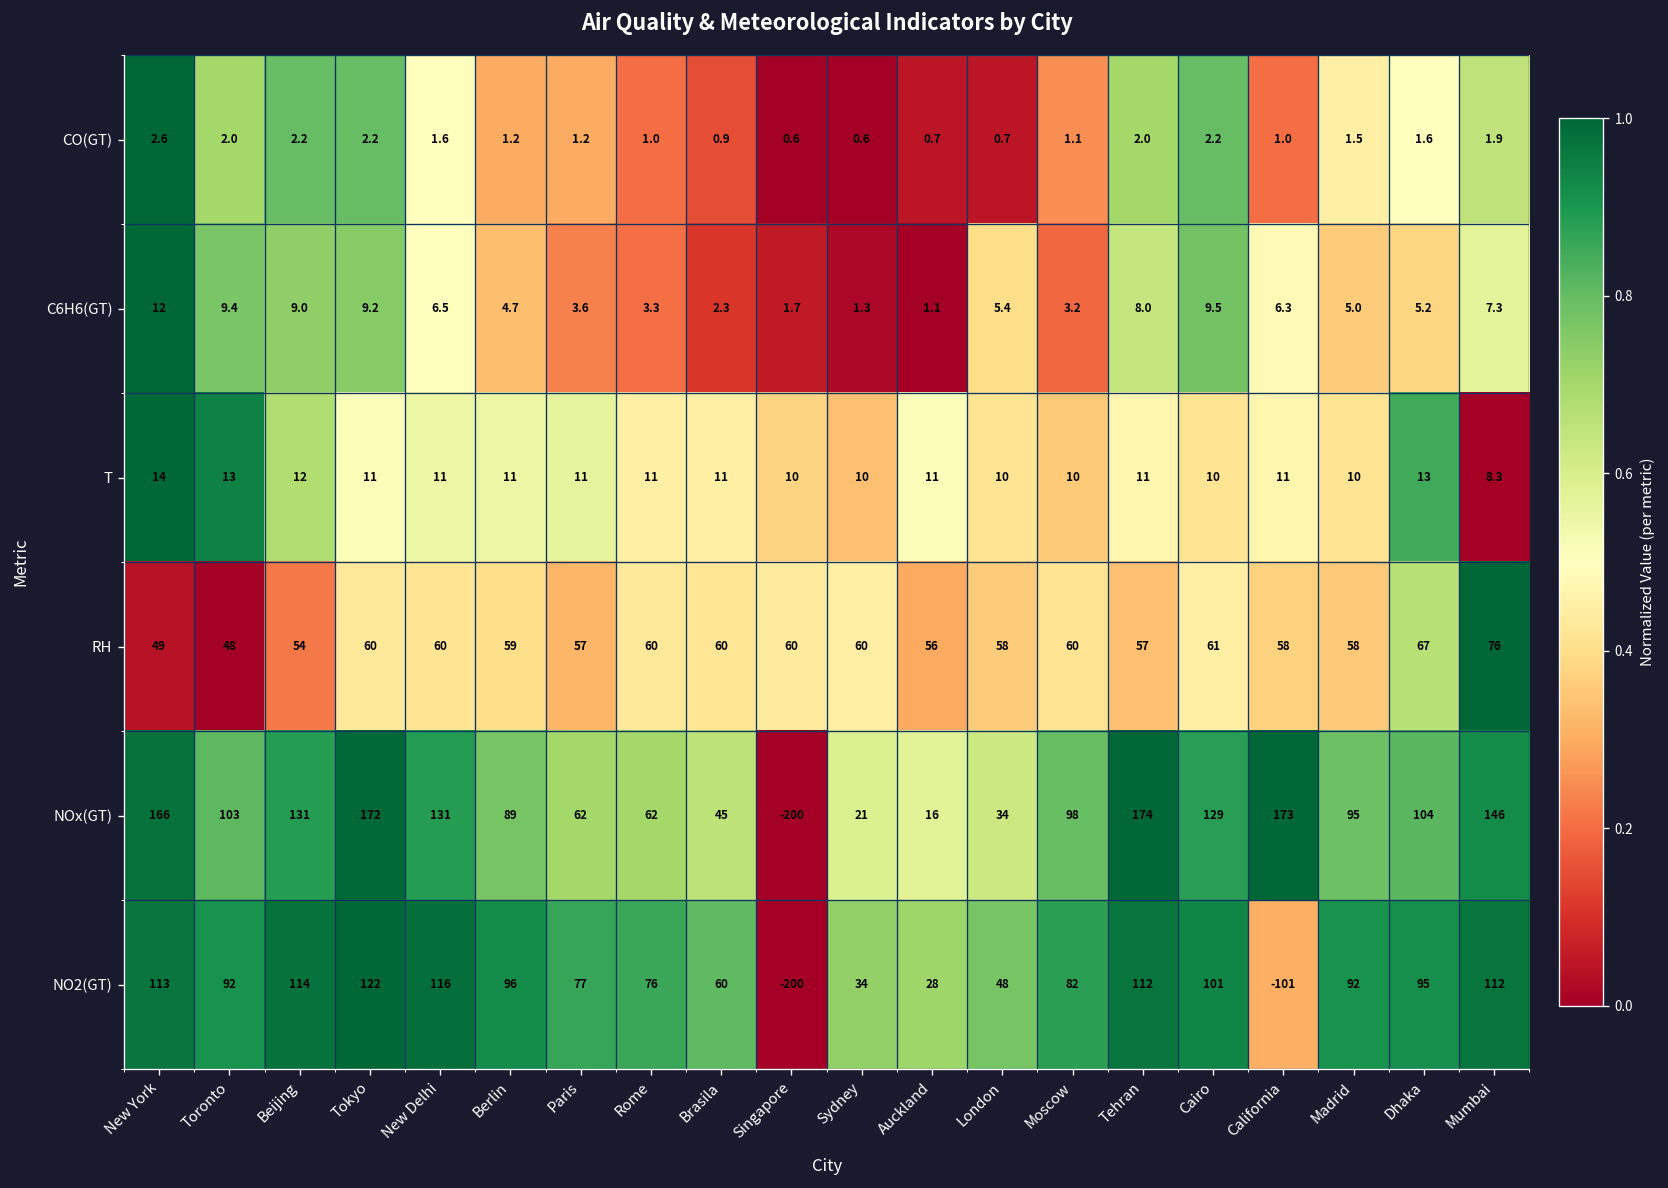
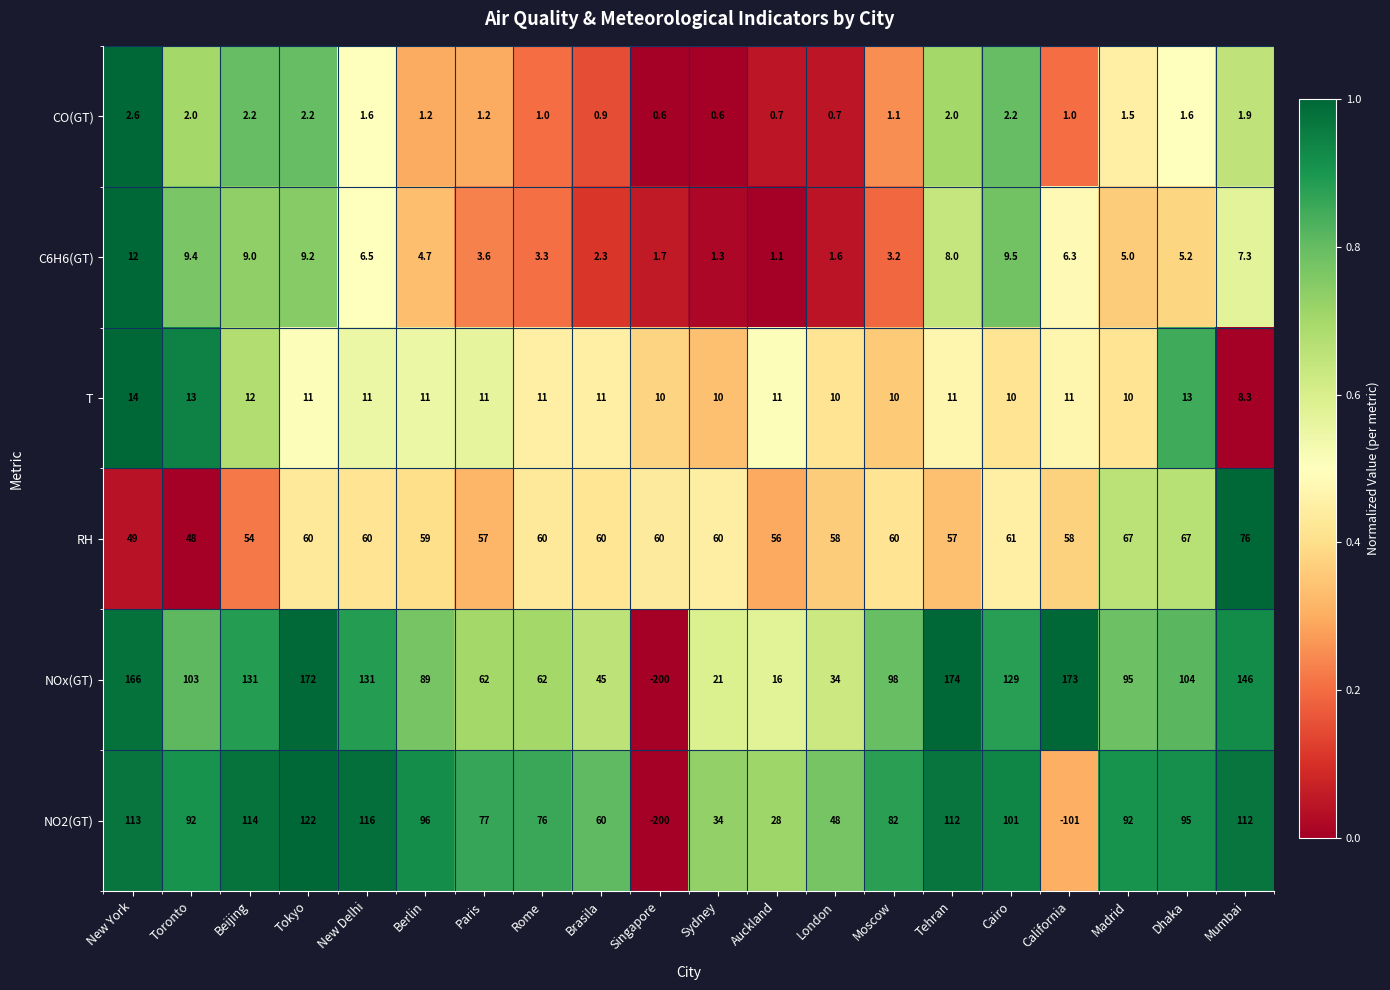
C6H6(GT), London: 5.4 -> 1.6
RH, Madrid: 58 -> 67
